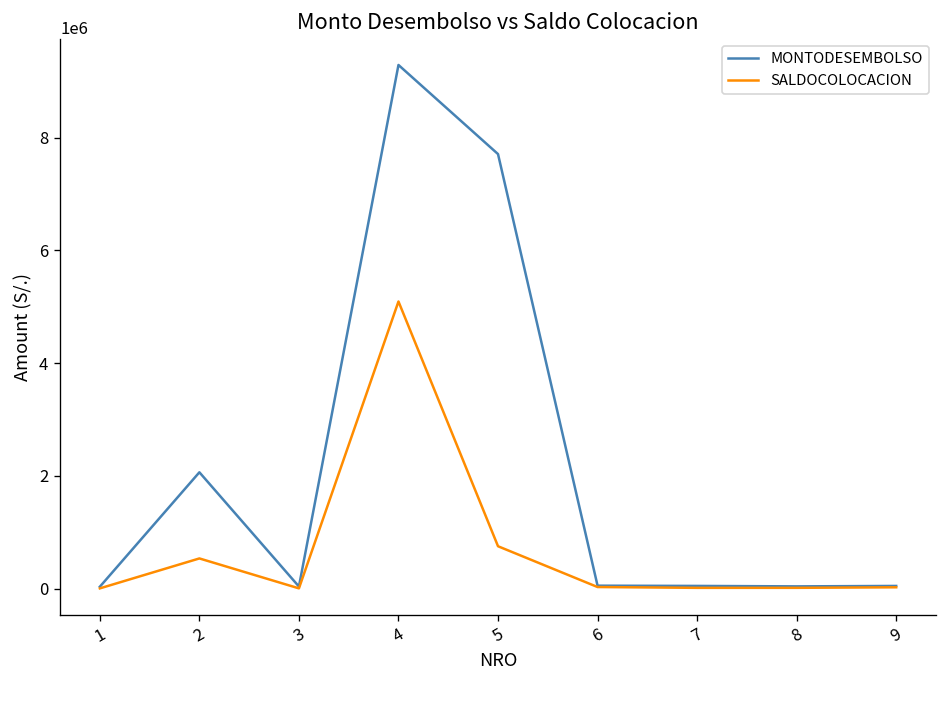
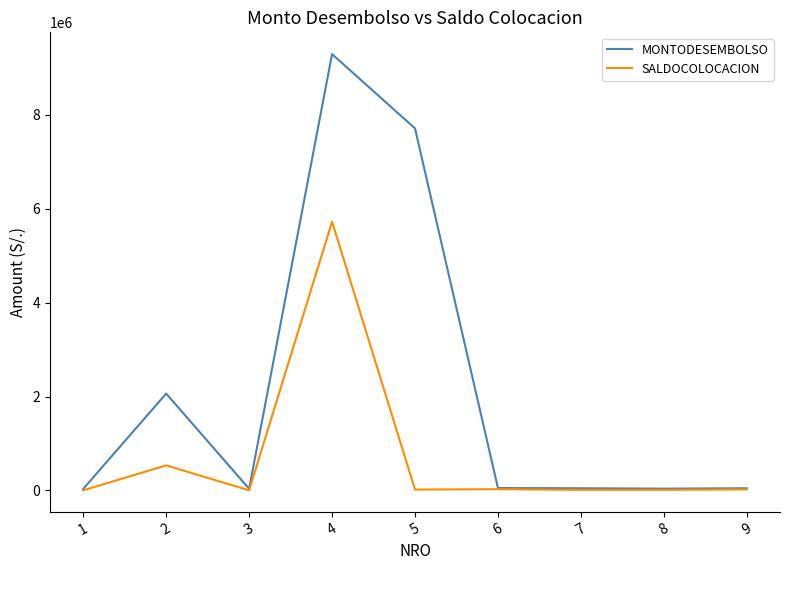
SALDOCOLOCACION, 4: 5100000 -> 5700000
SALDOCOLOCACION, 5: 800000 -> 0
